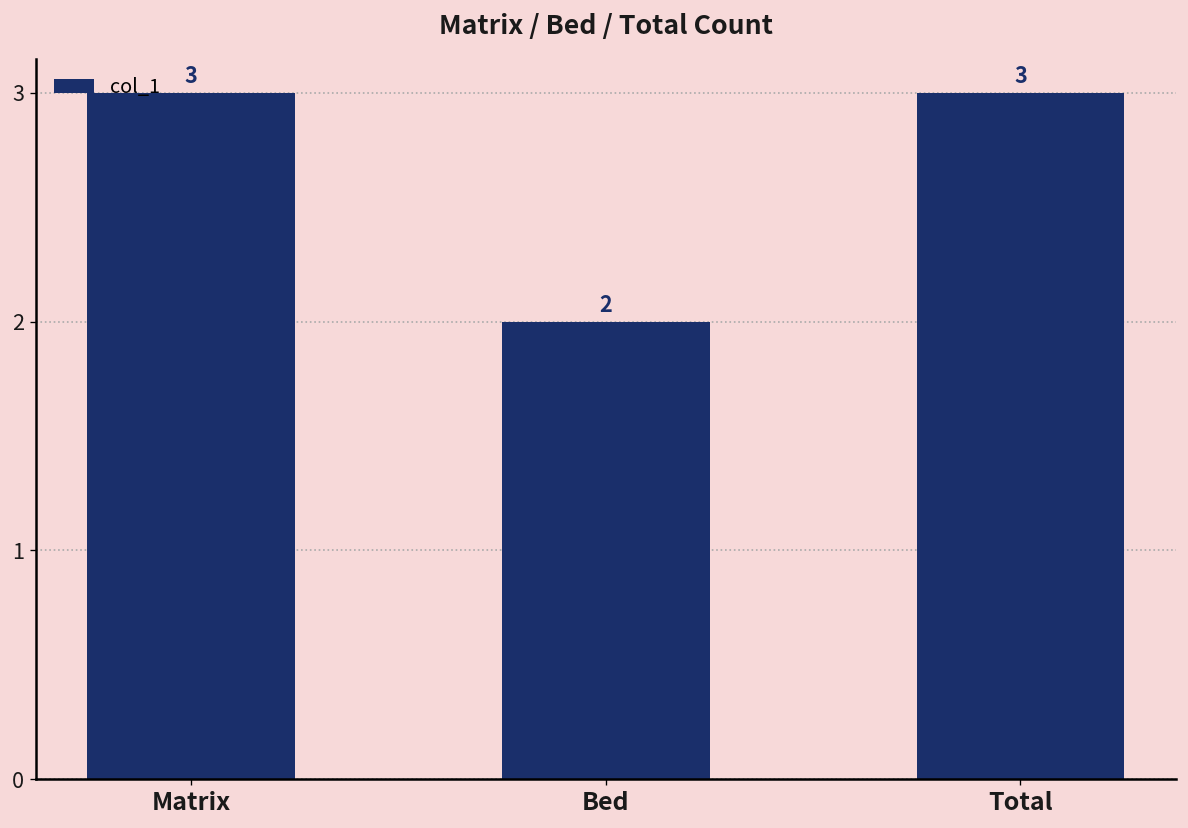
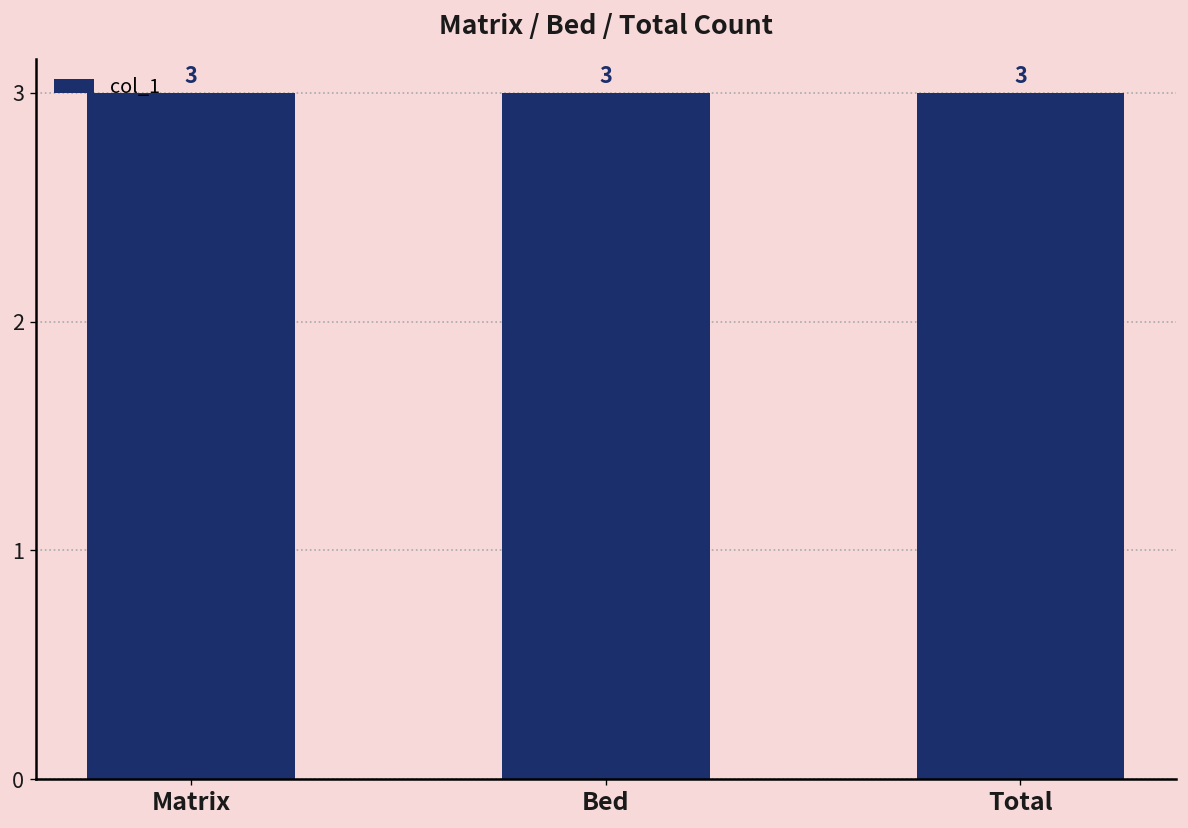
Bed: 2 -> 3
